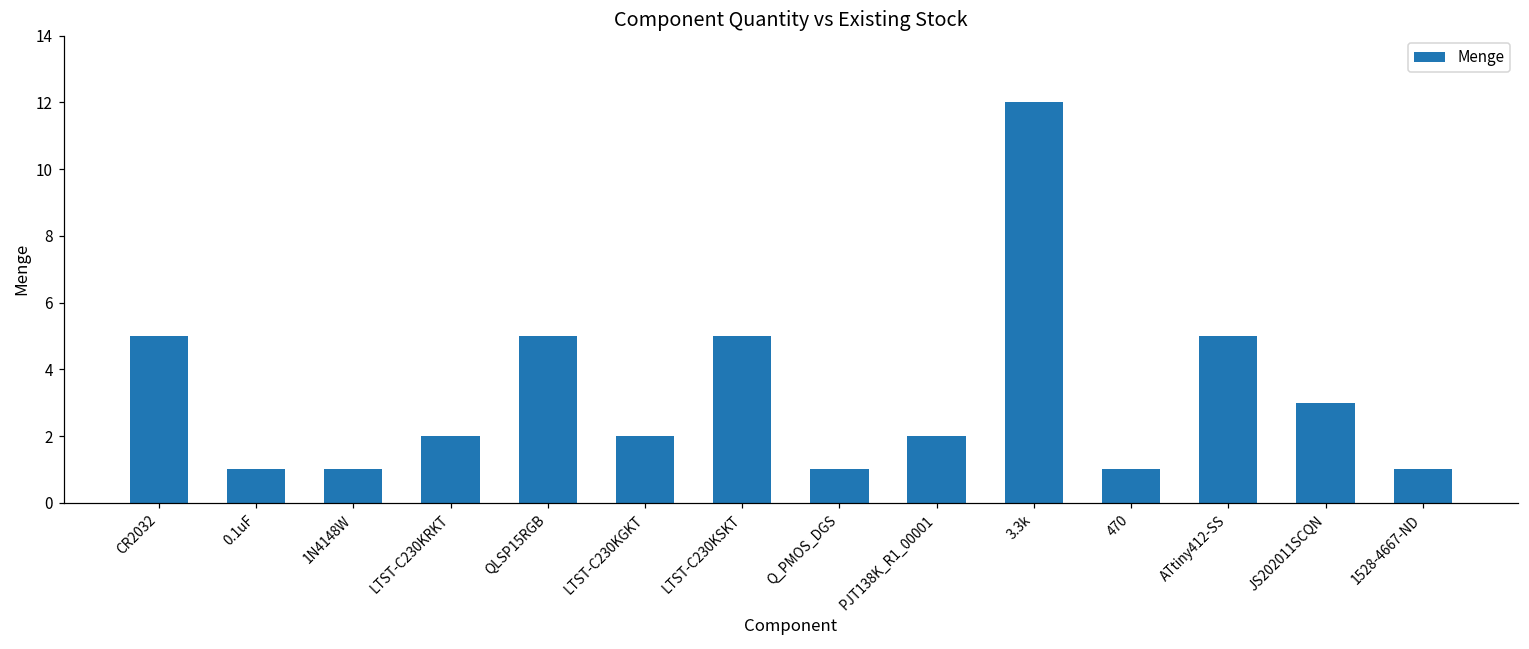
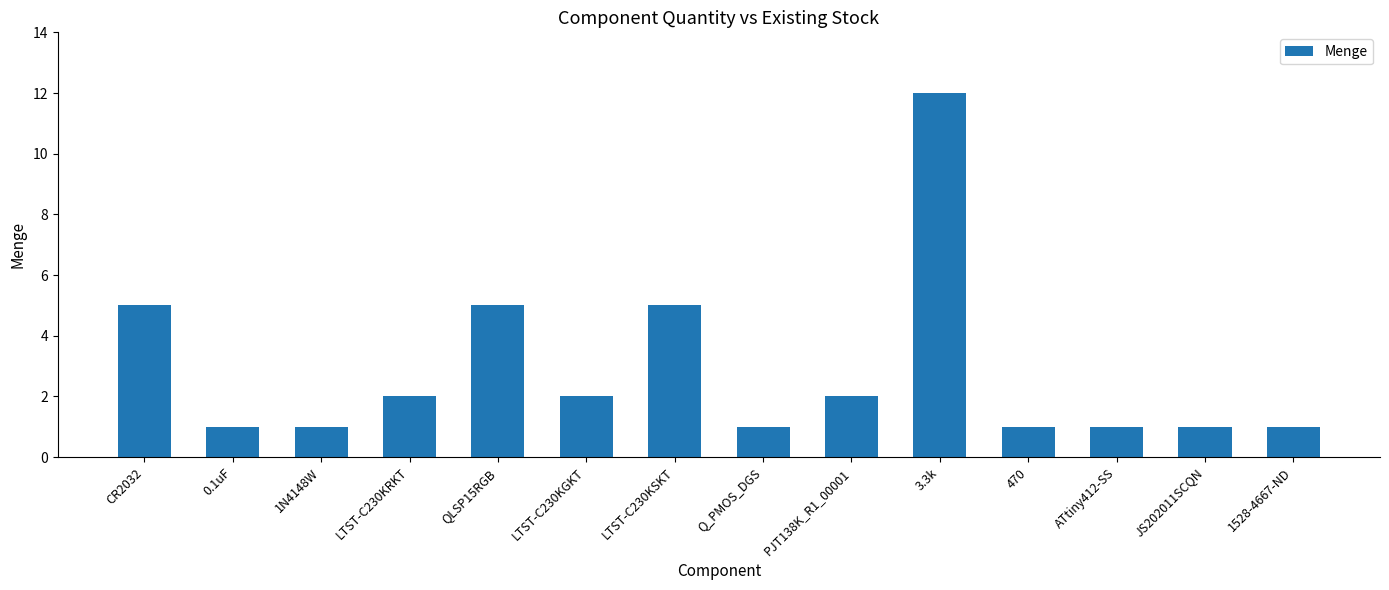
ATtiny412-SS: 5 -> 1
JS202011SCQN: 3 -> 1
